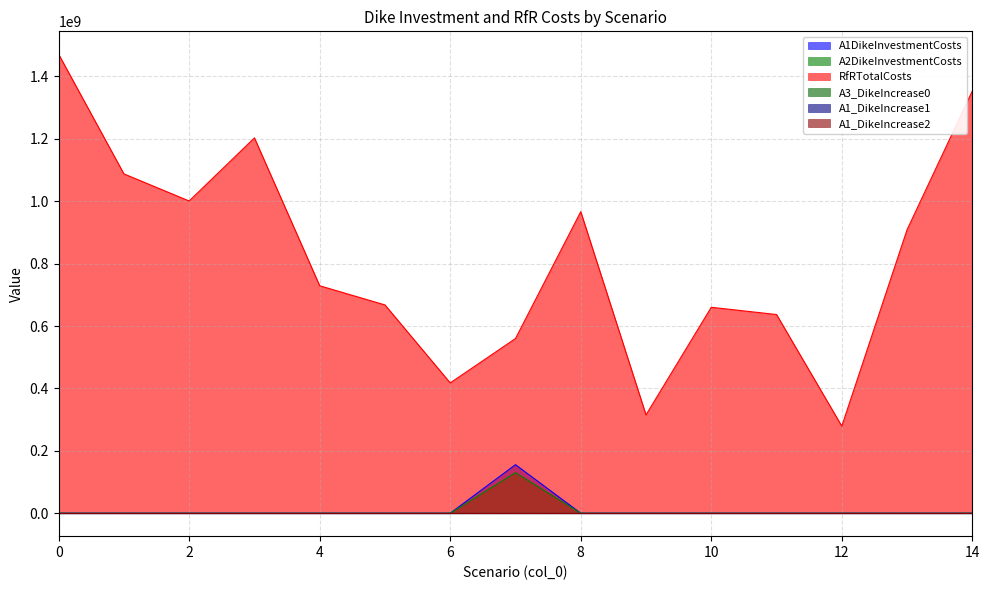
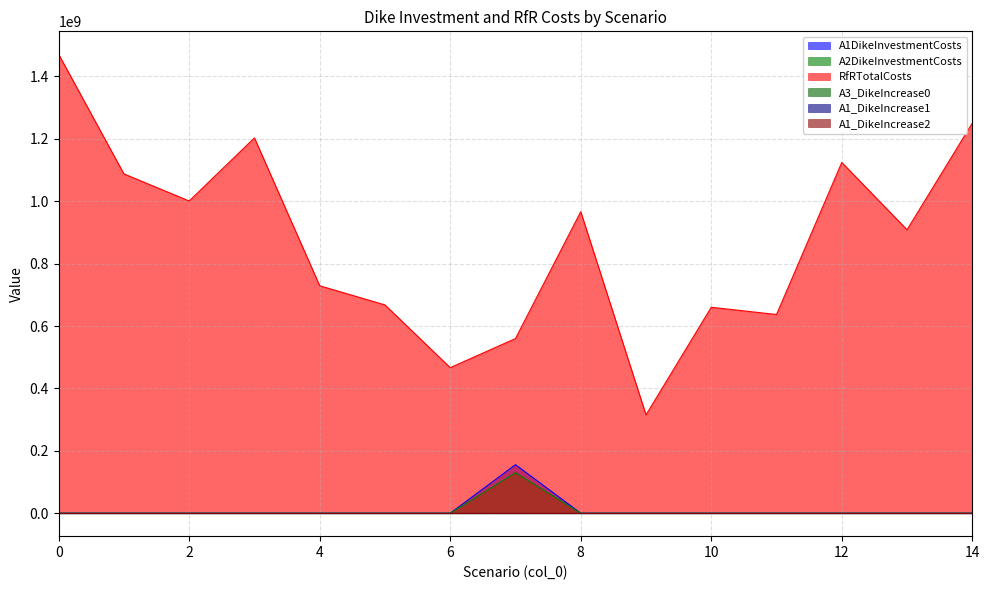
RfRTotalCosts, 6: 420000000 -> 470000000
RfRTotalCosts, 12: 280000000 -> 1120000000
RfRTotalCosts, 14: 1350000000 -> 1250000000
